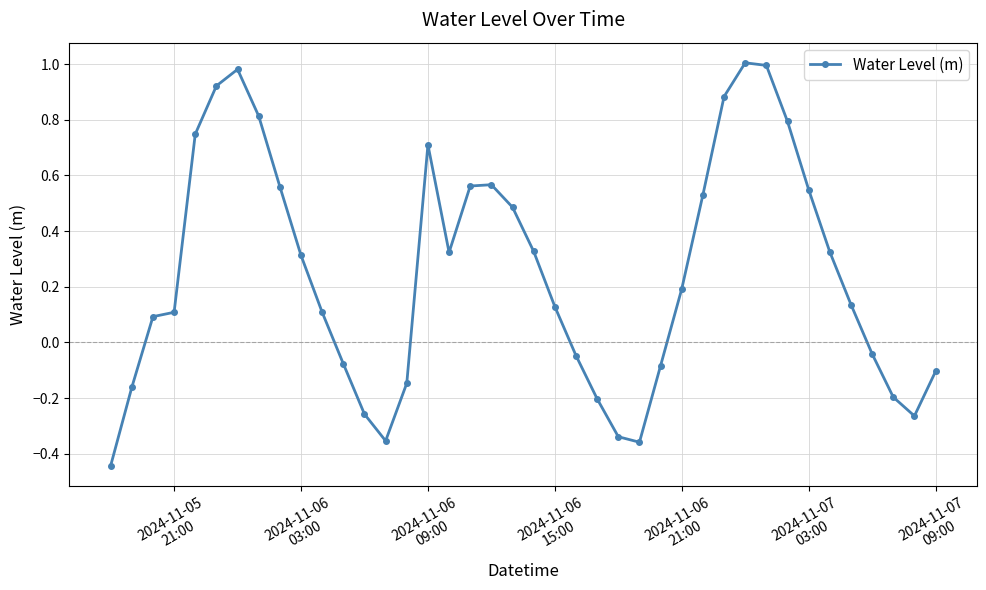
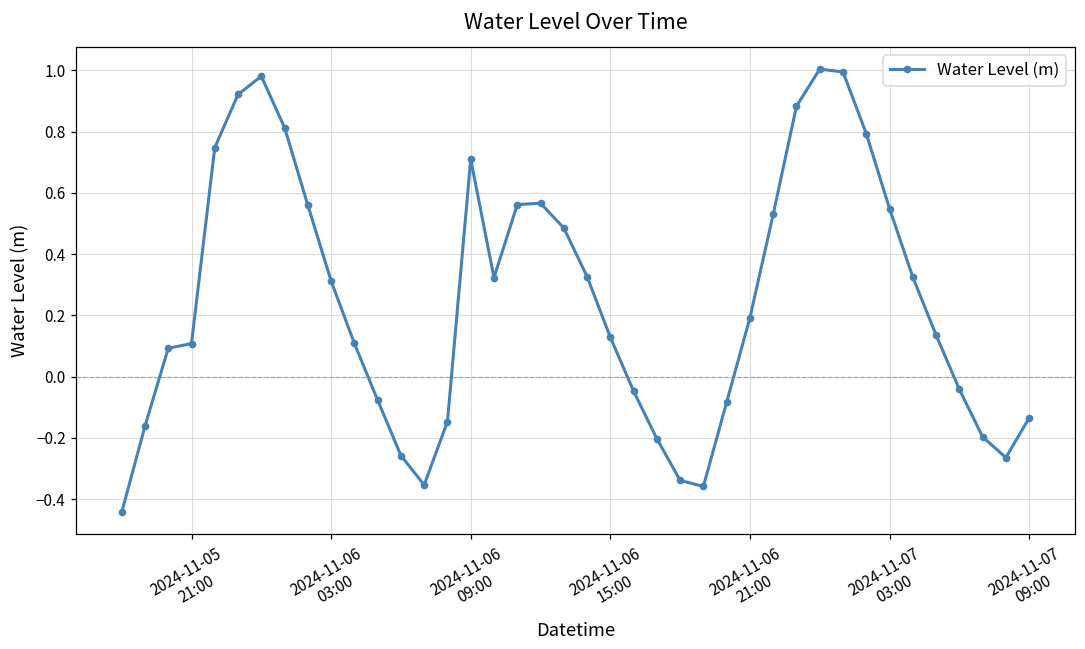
2024-11-07 09:00: -0.10 -> -0.14
